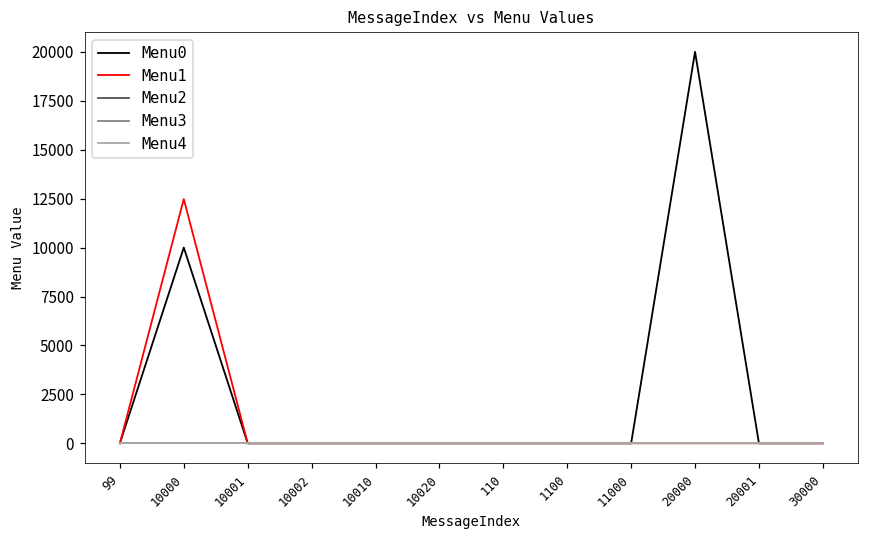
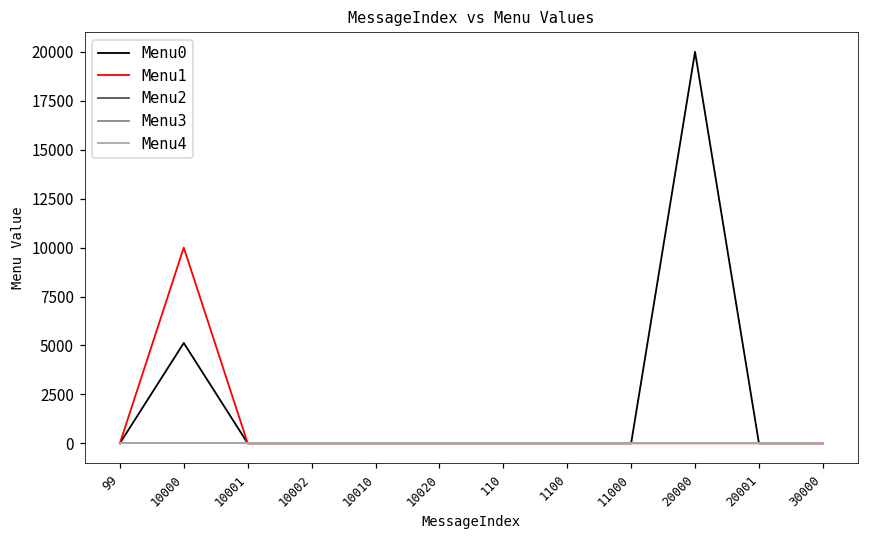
Menu0, 10000: 10000 -> 5100
Menu1, 10000: 12500 -> 10000
